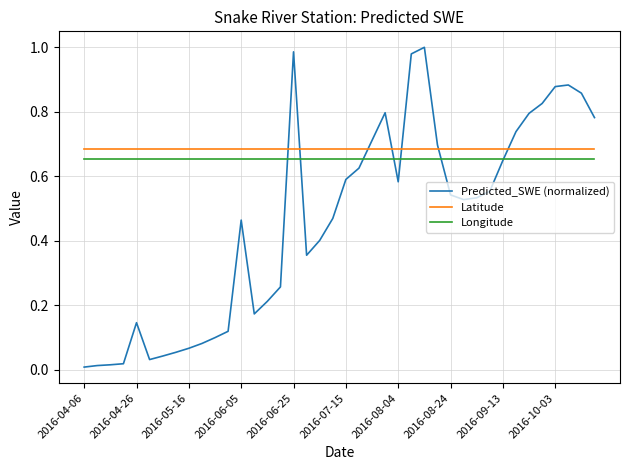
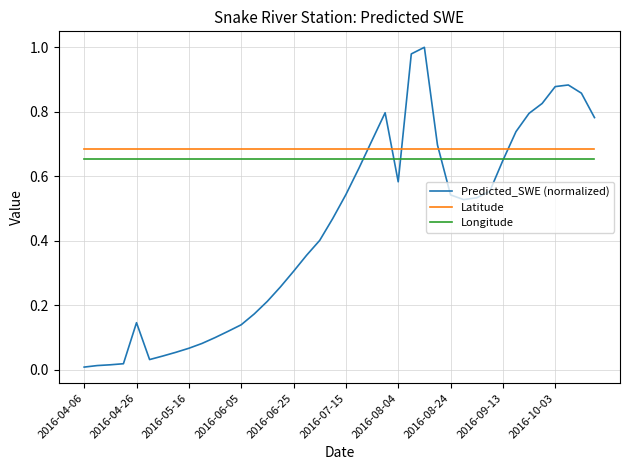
Predicted_SWE (normalized), 2016-06-05: 0.46 -> 0.14
Predicted_SWE (normalized), 2016-06-25: 0.99 -> 0.31
Predicted_SWE (normalized), 2016-07-15: 0.59 -> 0.54
